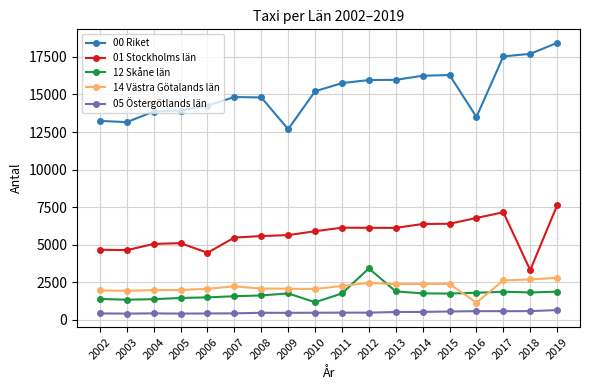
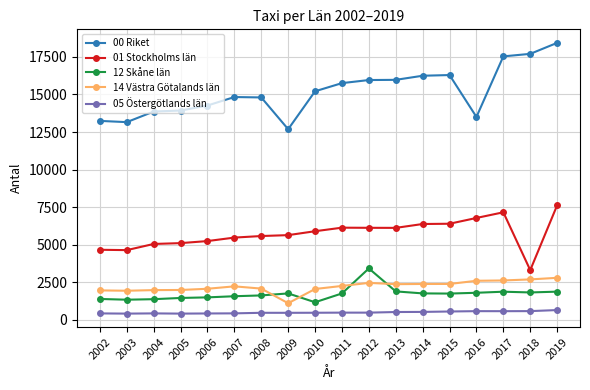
01 Stockholms län, 2006: 4500 -> 5200
14 Västra Götalands län, 2009: 2100 -> 1100
14 Västra Götalands län, 2016: 1100 -> 2600
